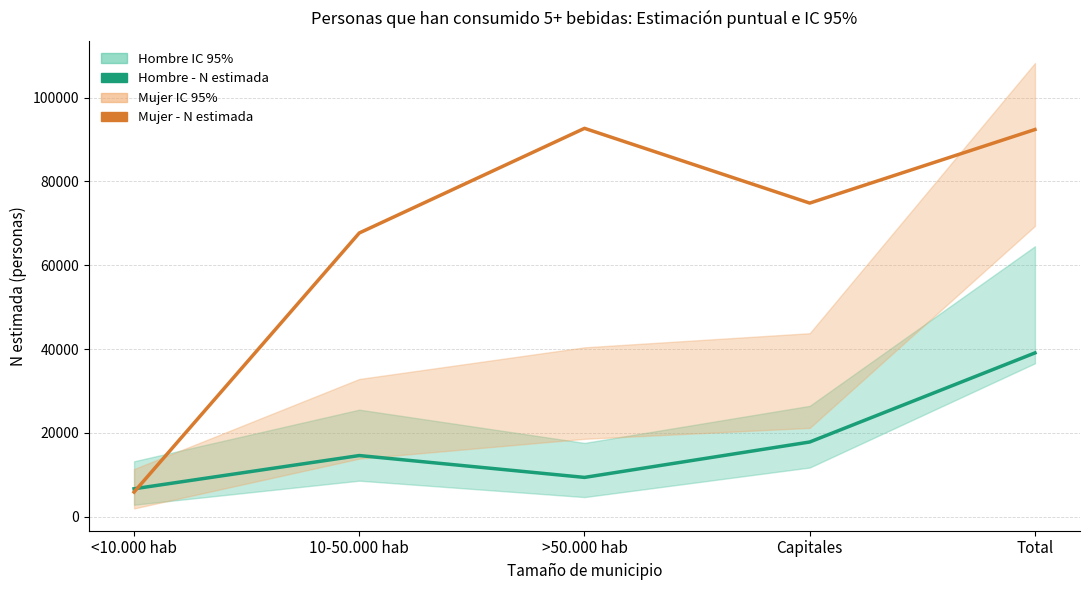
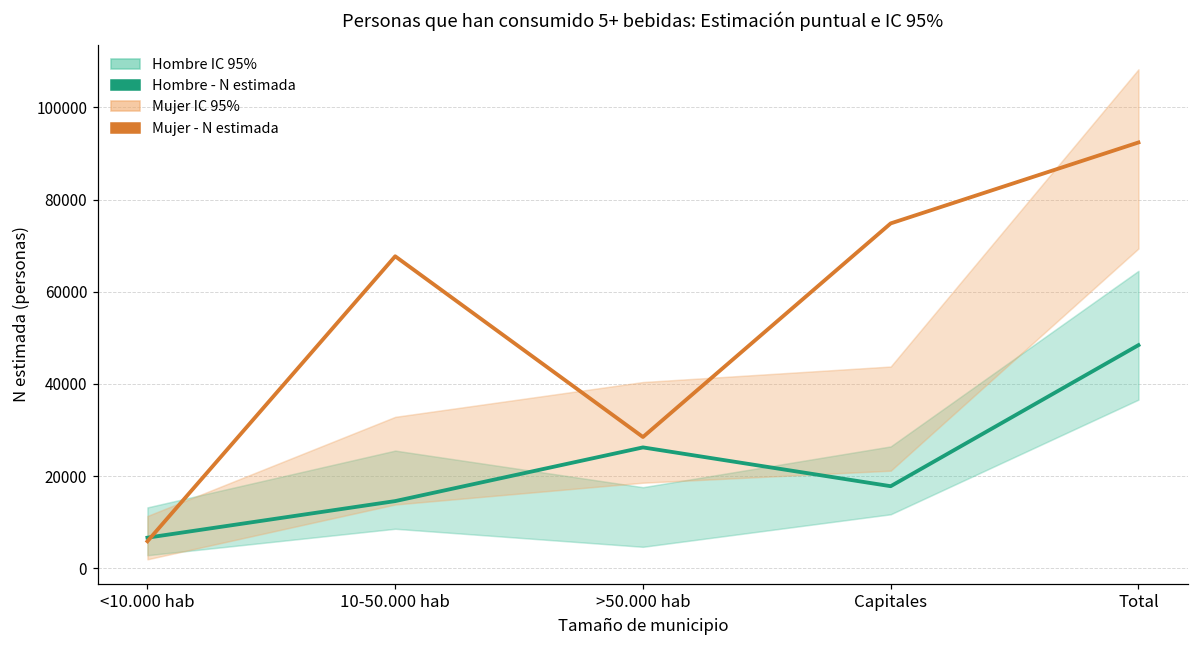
Hombre - N estimada, >50.000 hab: 9000 -> 26000
Mujer - N estimada, >50.000 hab: 93000 -> 28000
Hombre - N estimada, Total: 39000 -> 48000
